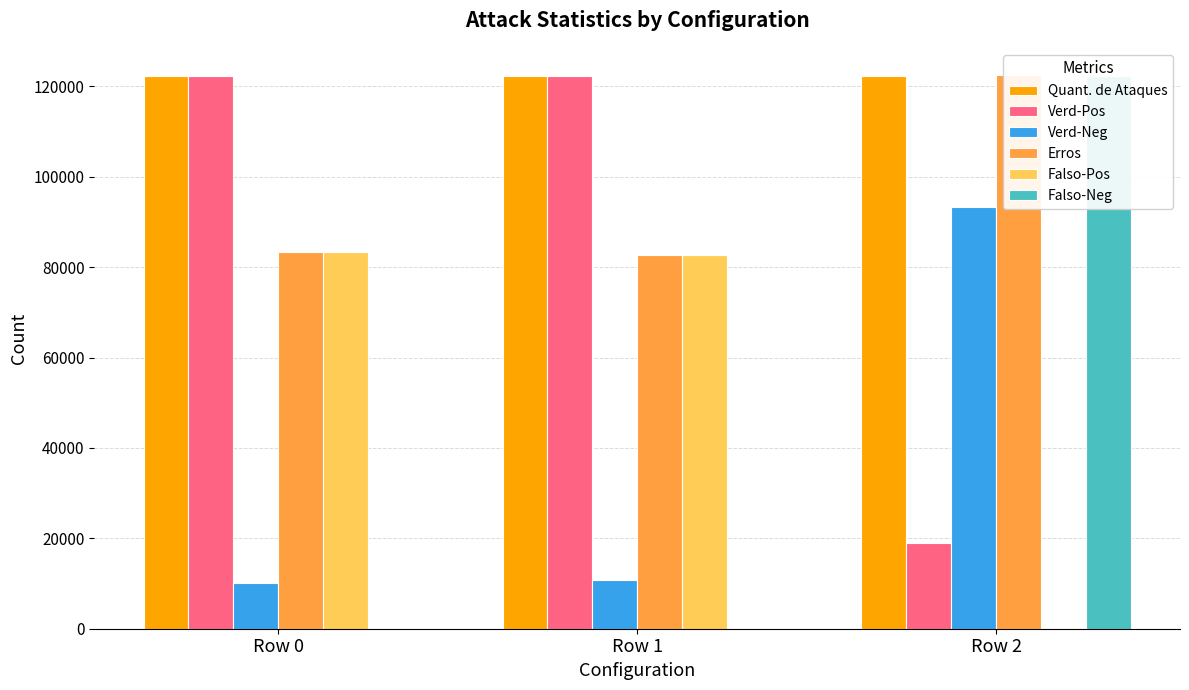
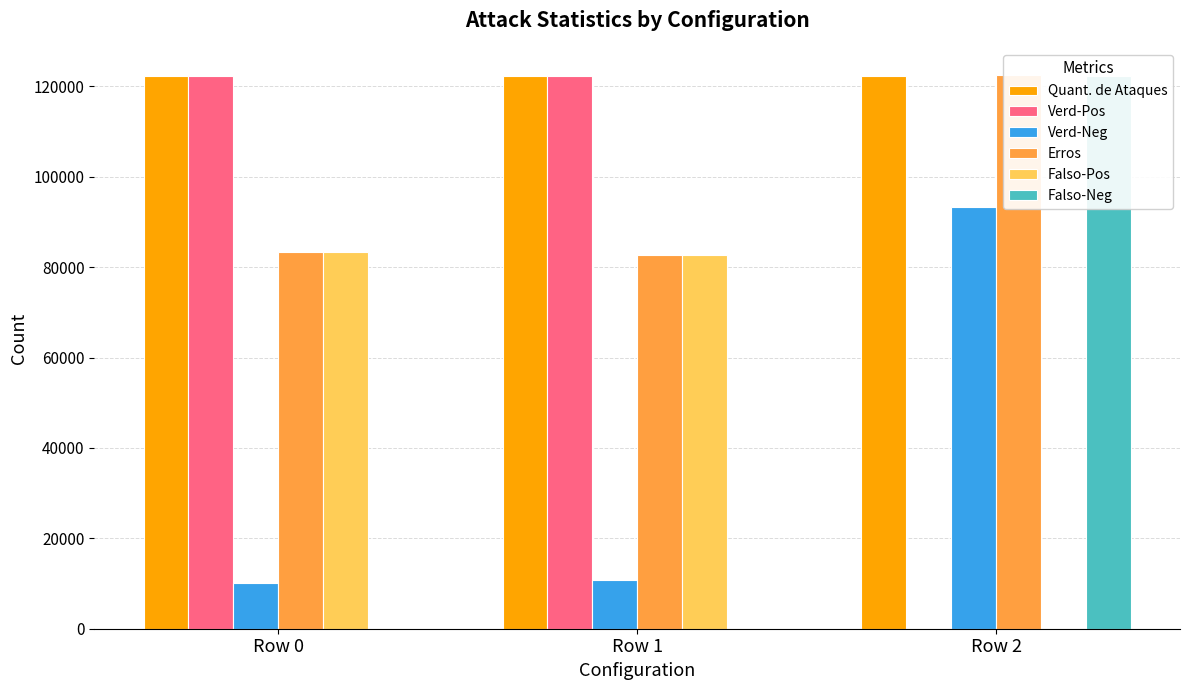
Verd-Pos, Row 2: 19000 -> 0
